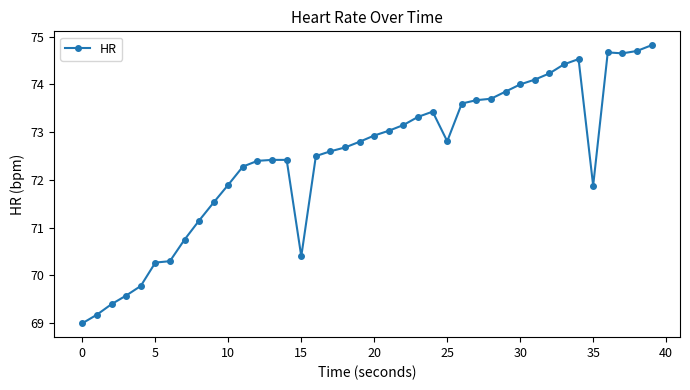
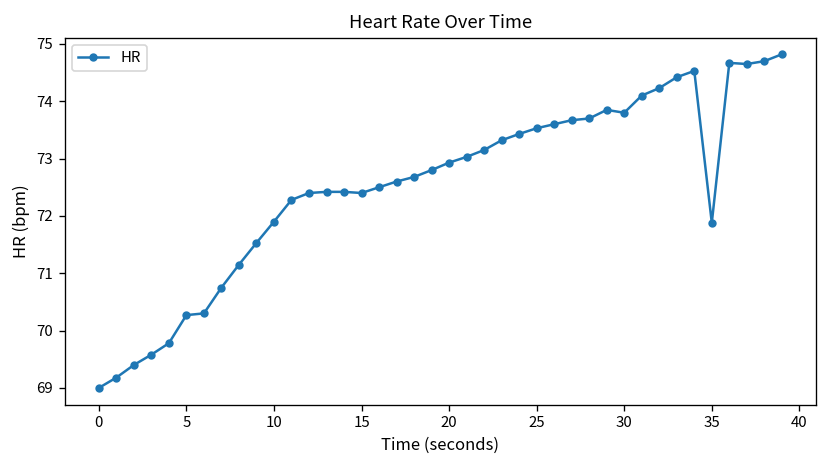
15: 70.4 -> 72.4
25: 72.8 -> 73.5
30: 74.0 -> 73.8
